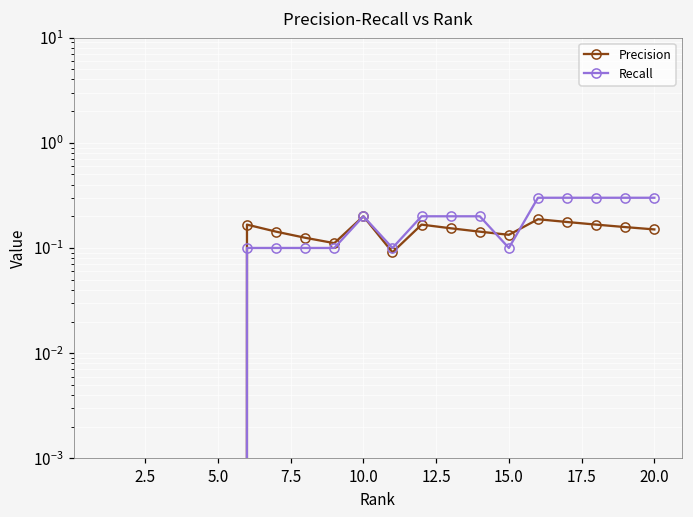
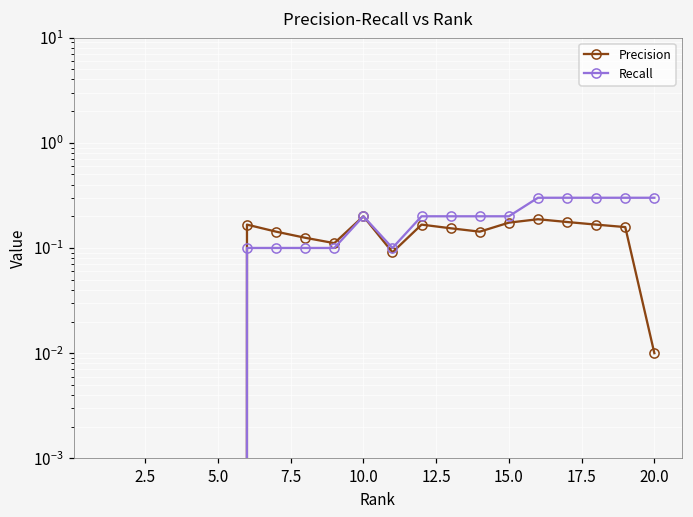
Precision, 15.0: 0.13 -> 0.17
Recall, 15.0: 0.1 -> 0.2
Precision, 20.0: 0.15 -> 0.01
